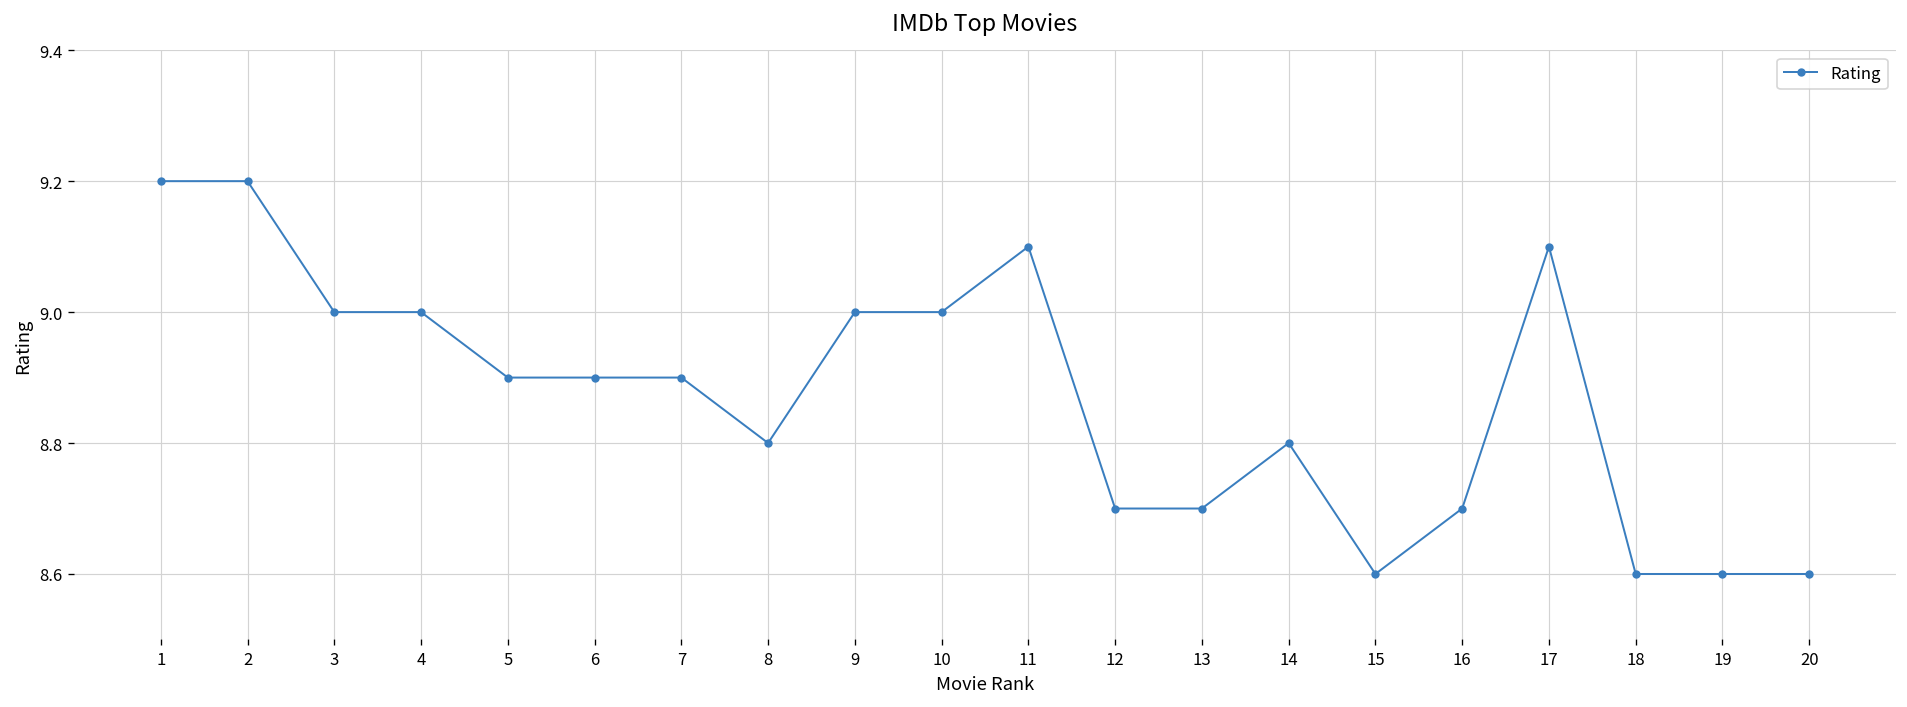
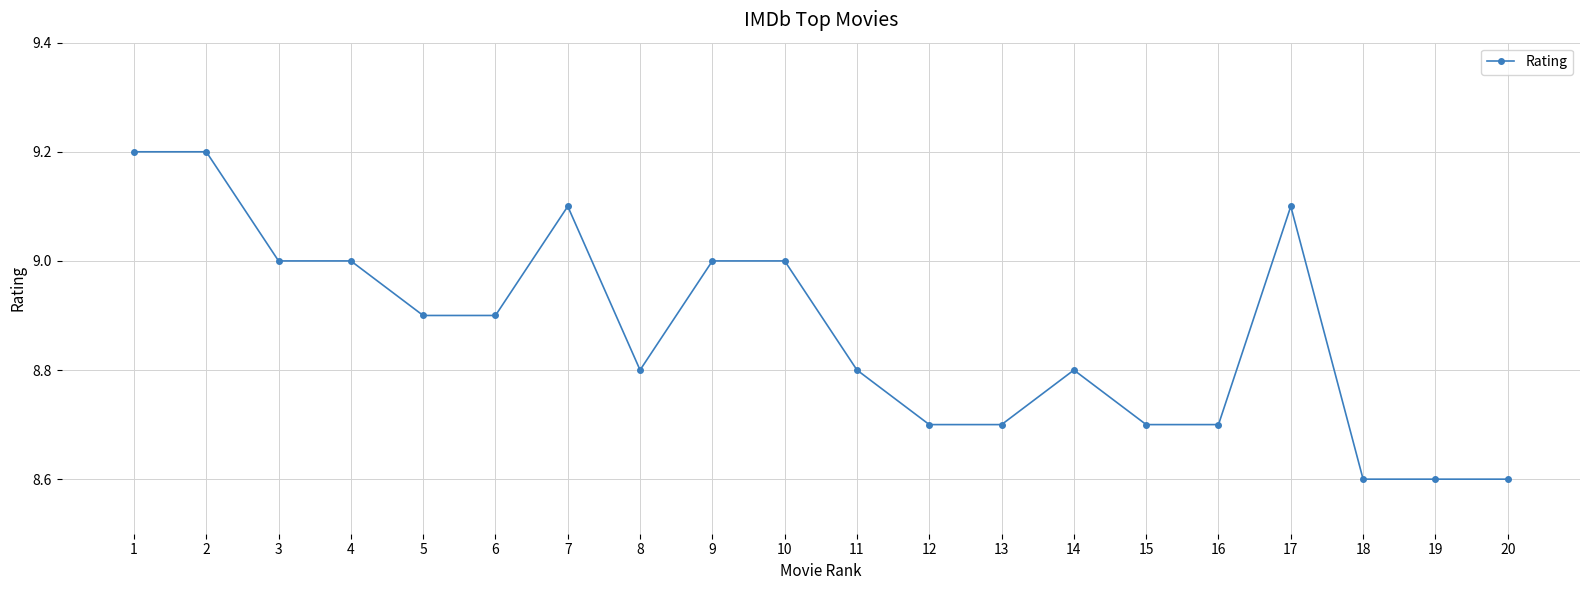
7: 8.9 -> 9.1
11: 9.1 -> 8.8
15: 8.6 -> 8.7
